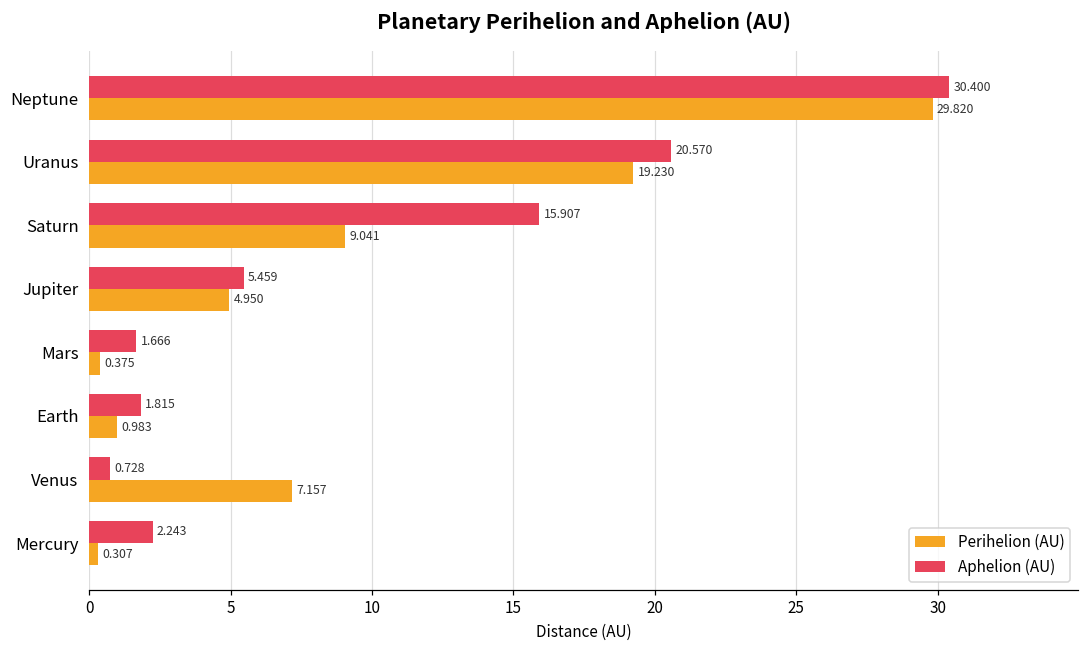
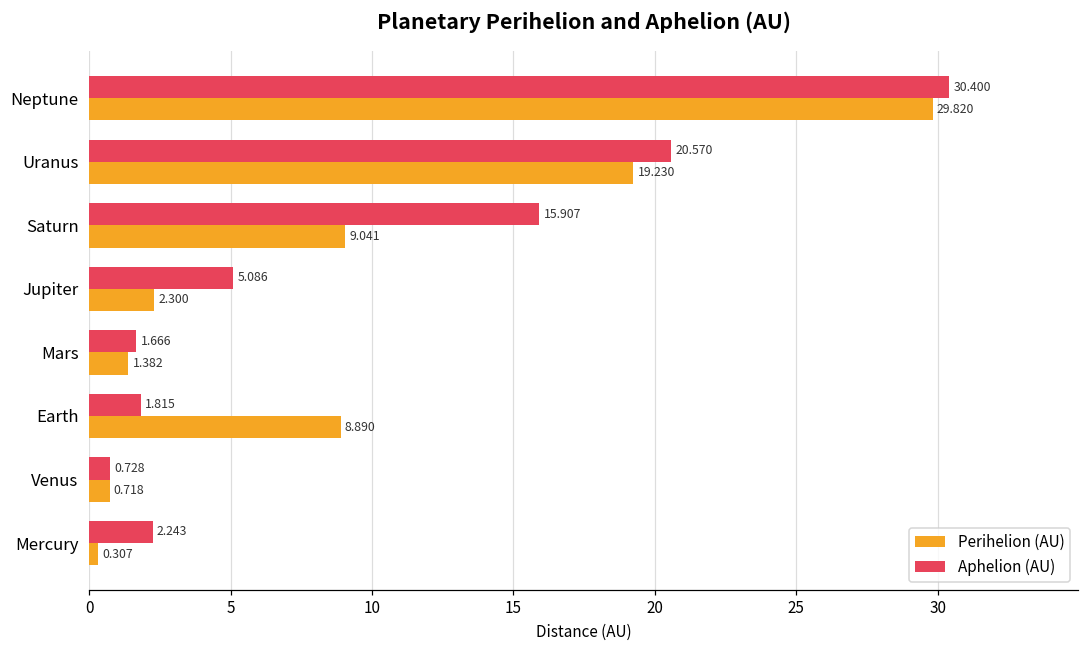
Aphelion (AU), Jupiter: 5.459 -> 5.086
Perihelion (AU), Jupiter: 4.950 -> 2.300
Perihelion (AU), Mars: 0.375 -> 1.382
Perihelion (AU), Earth: 0.983 -> 8.890
Perihelion (AU), Venus: 7.157 -> 0.718
